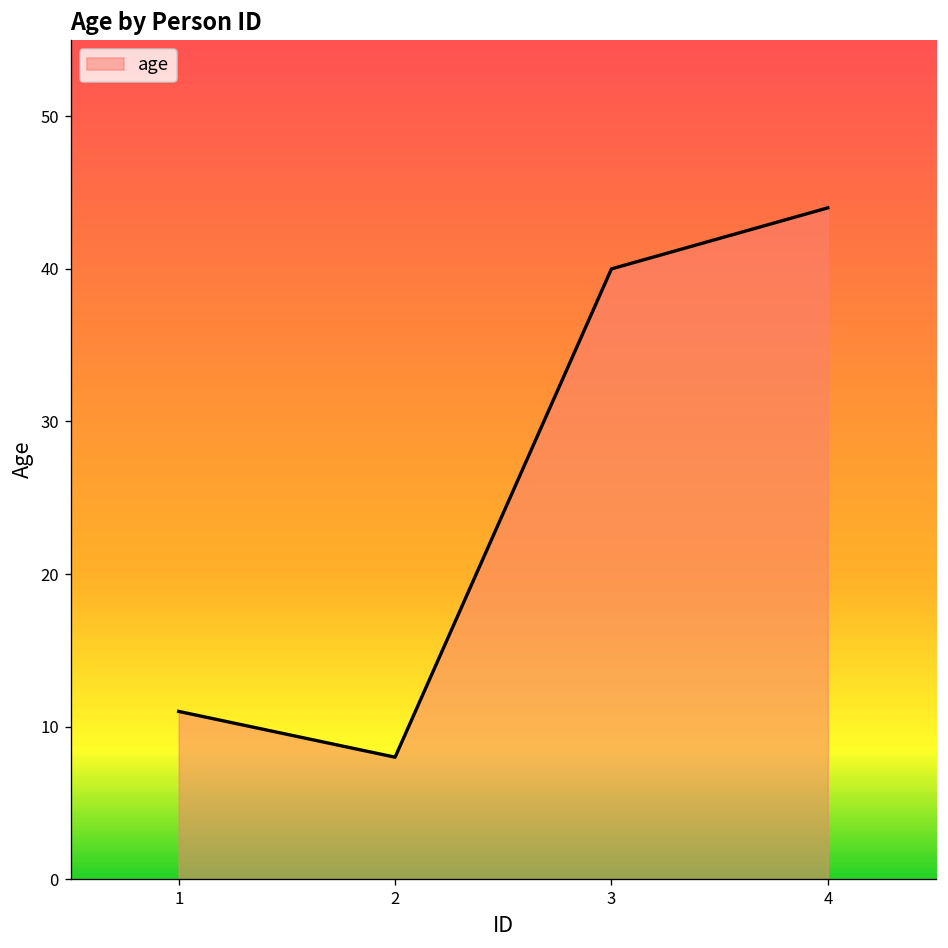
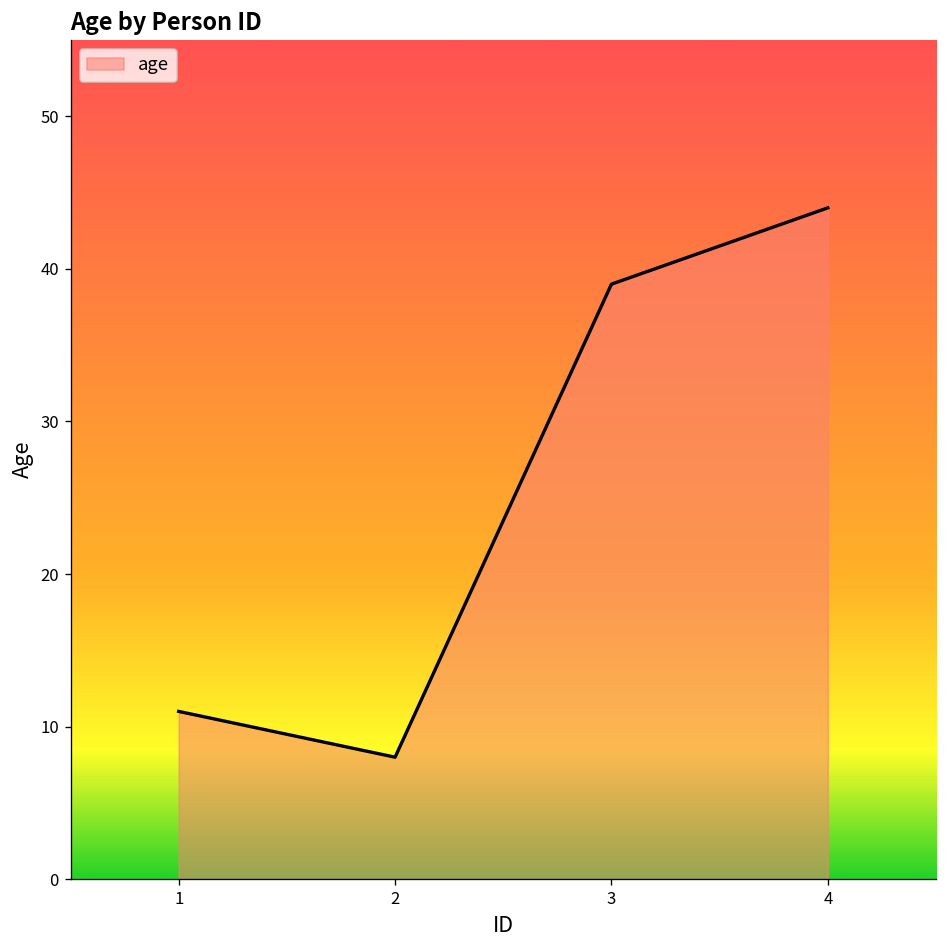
3: 40 -> 39
